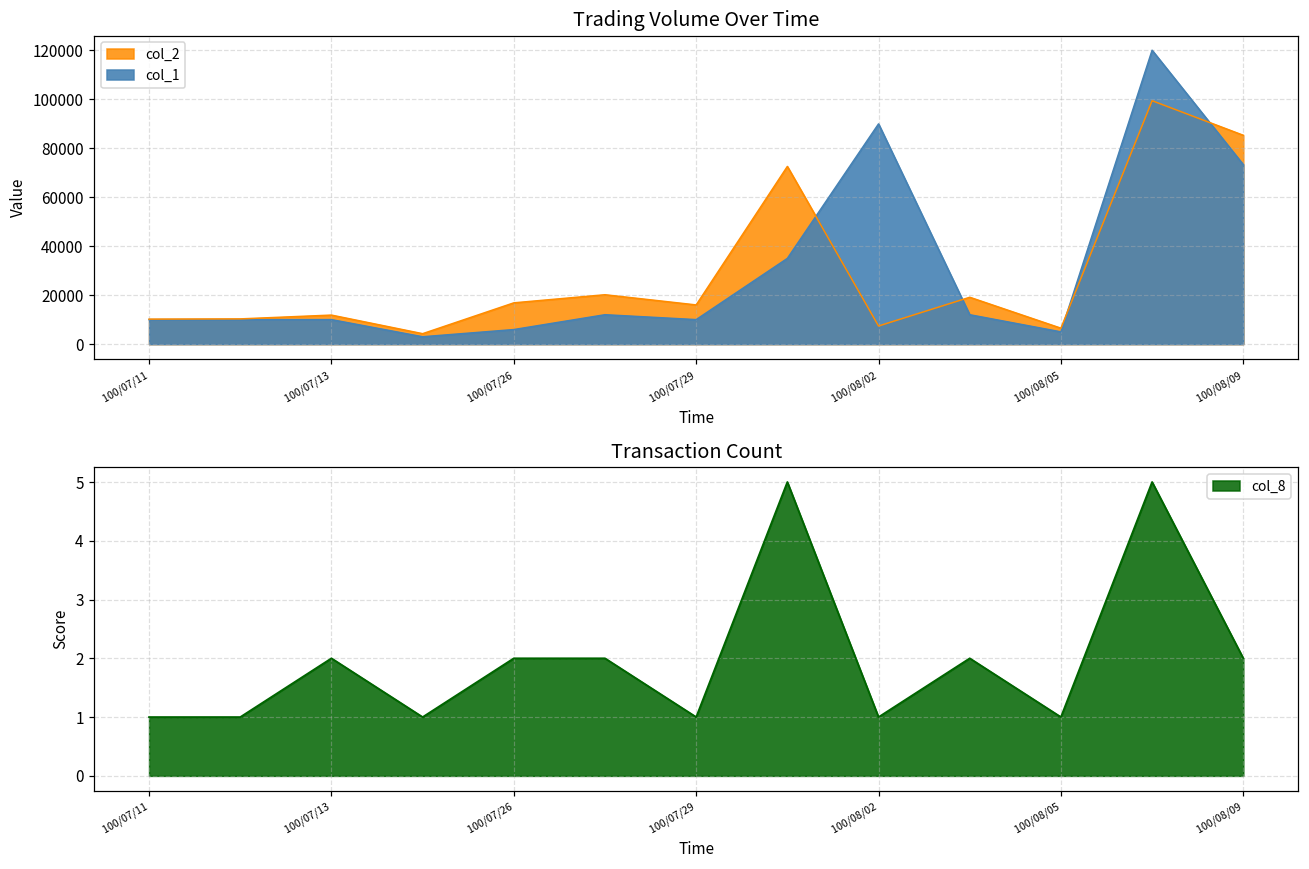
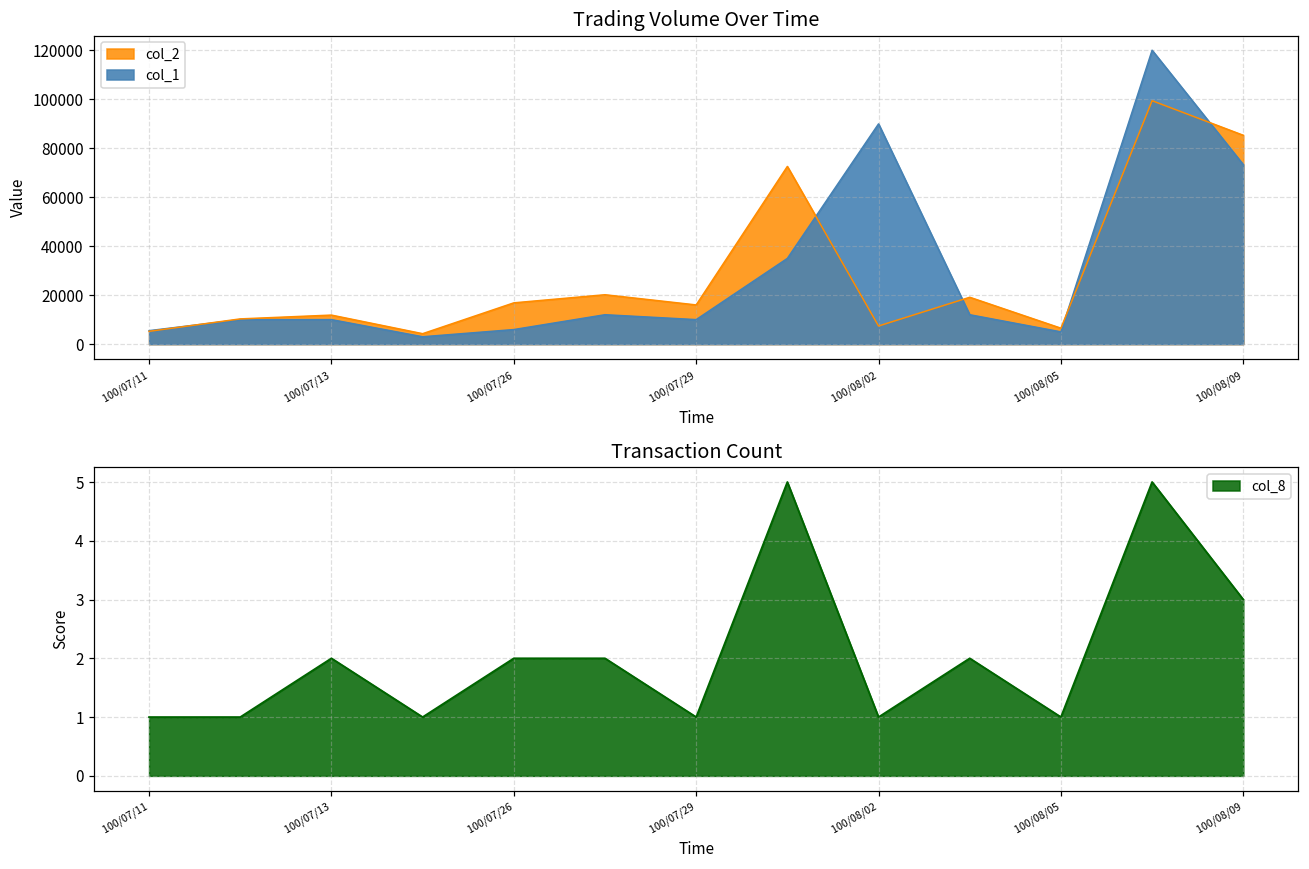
Trading Volume Over Time, col_2, 100/07/11: 10000 -> 5000
Trading Volume Over Time, col_1, 100/07/11: 10000 -> 5000
Transaction Count, 100/08/09: 2 -> 3
